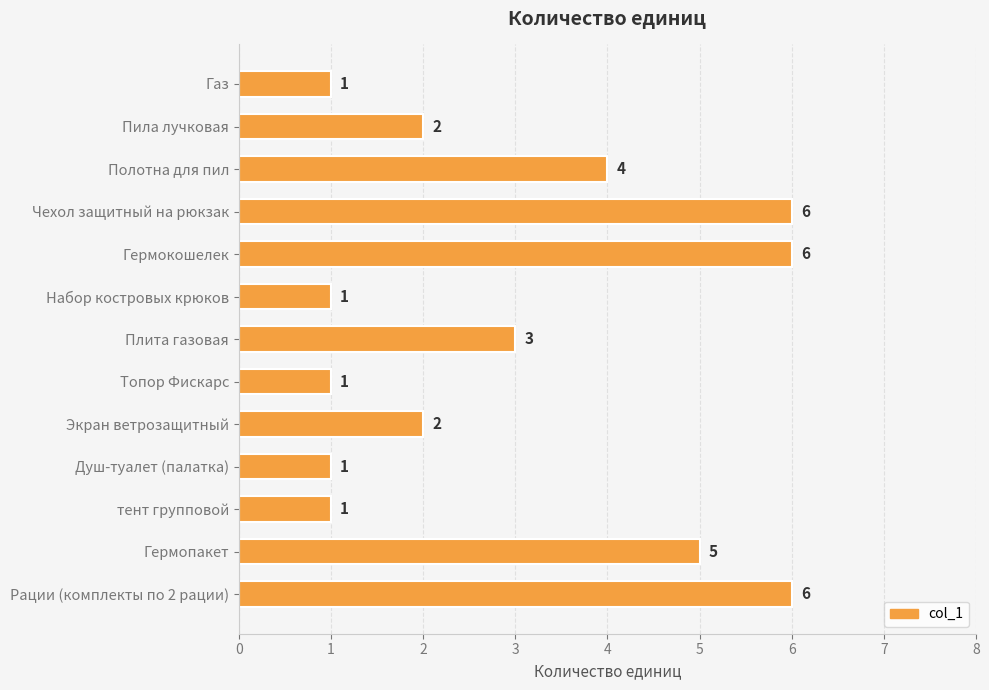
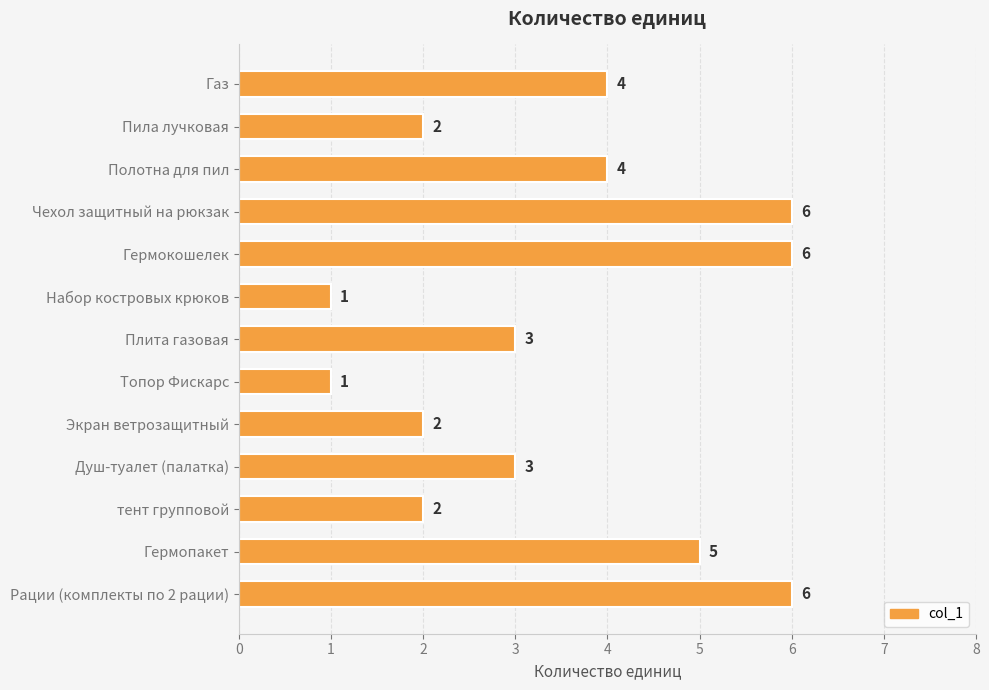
Газ: 1 -> 4
Душ-туалет (палатка): 1 -> 3
тент групповой: 1 -> 2
